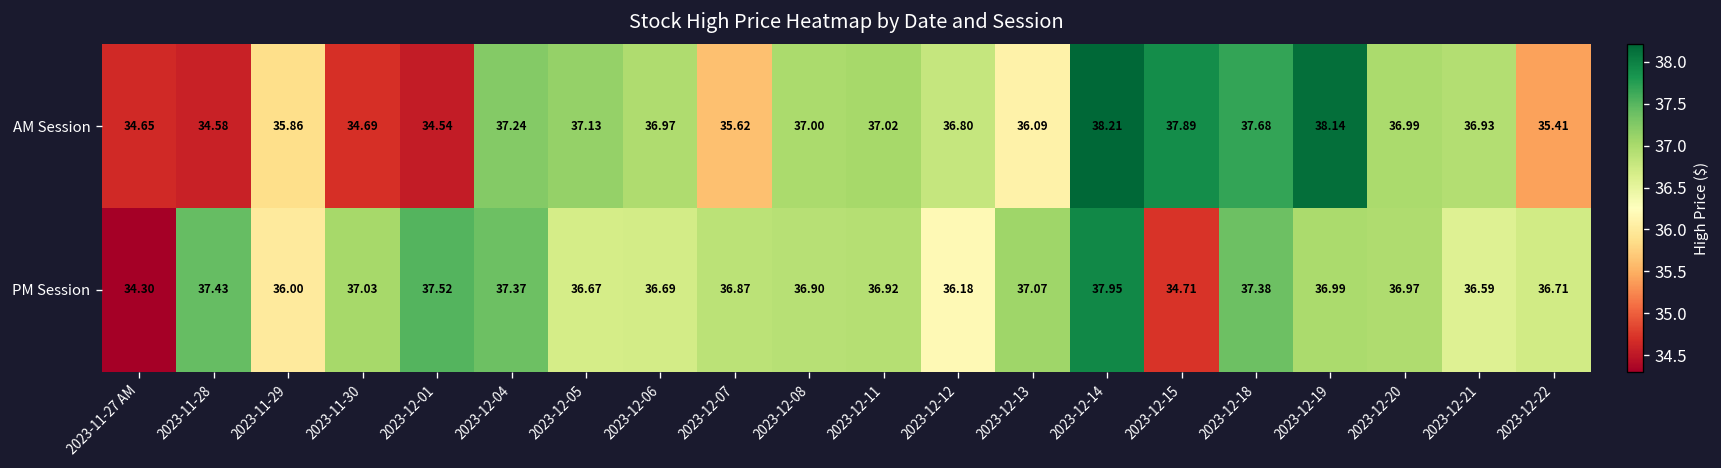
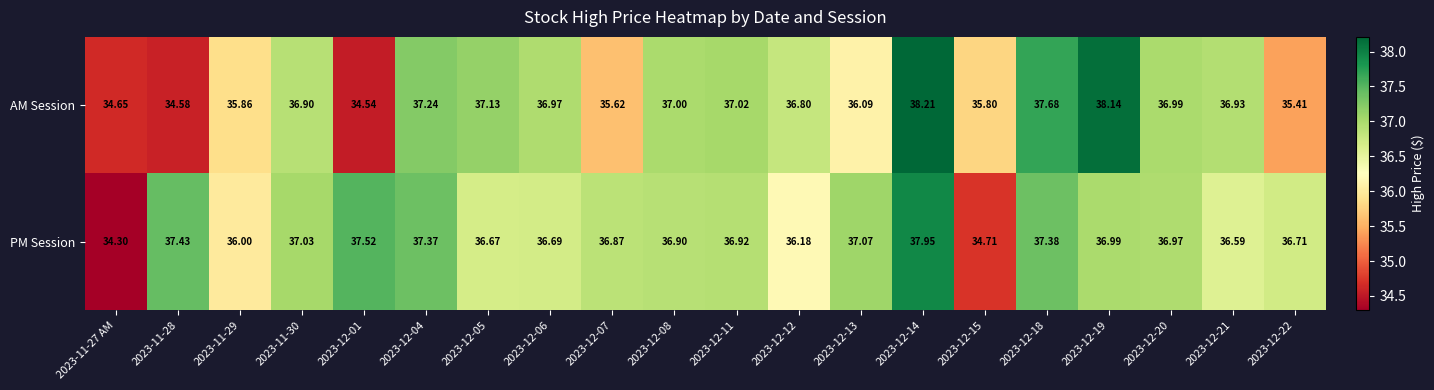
AM Session, 2023-11-30: 34.69 -> 36.90
AM Session, 2023-12-15: 37.89 -> 35.80
